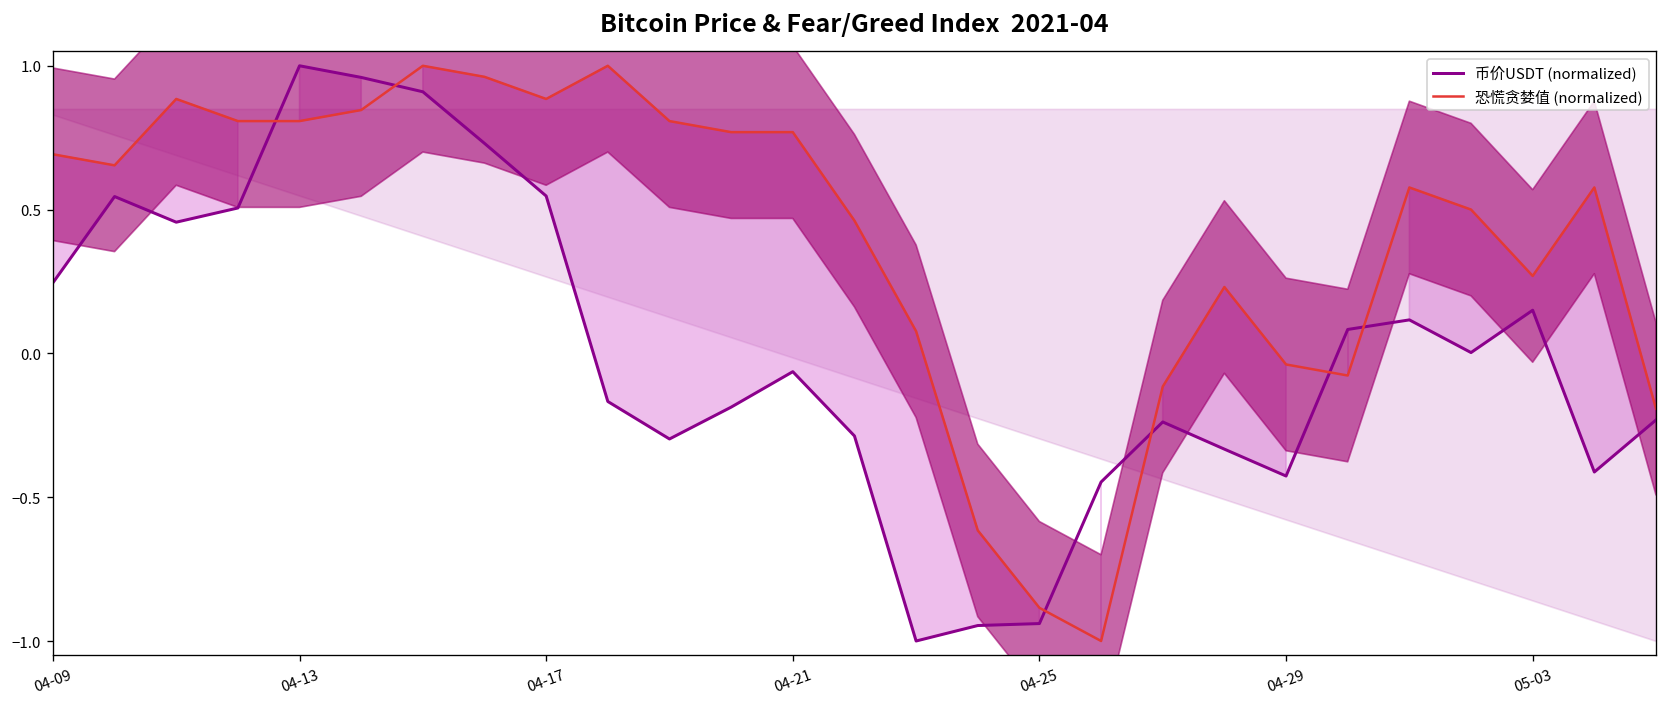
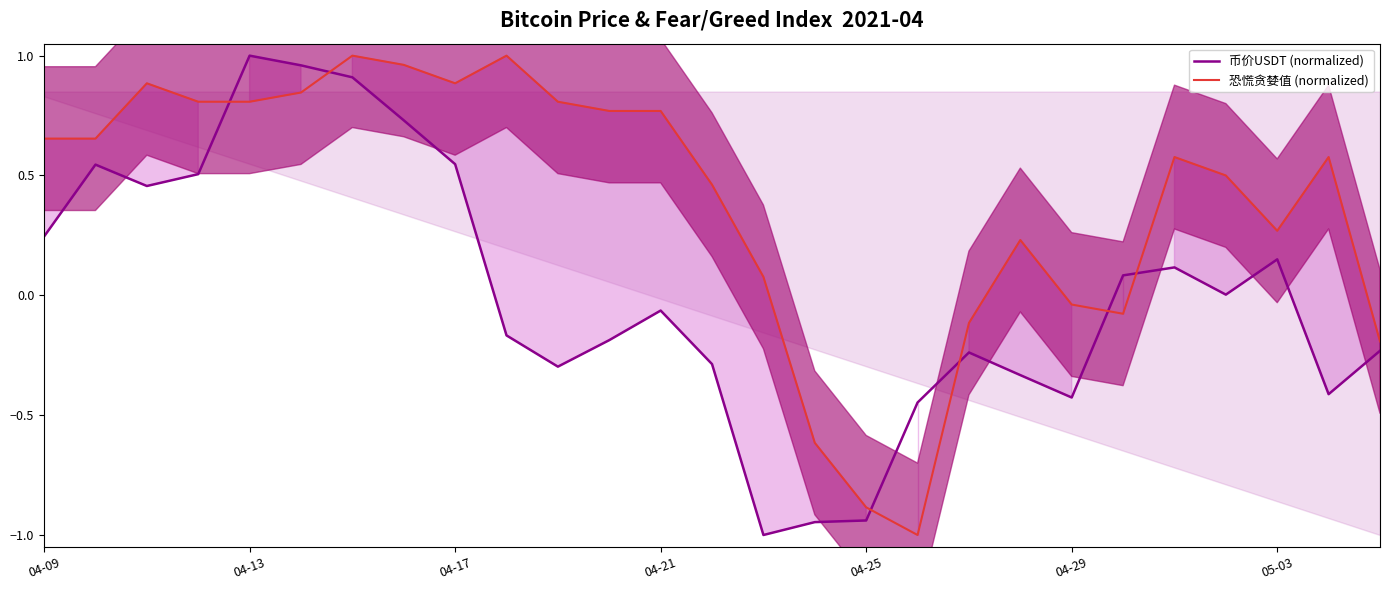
恐慌贪婪值 (normalized), 04-09: 0.69 -> 0.65
